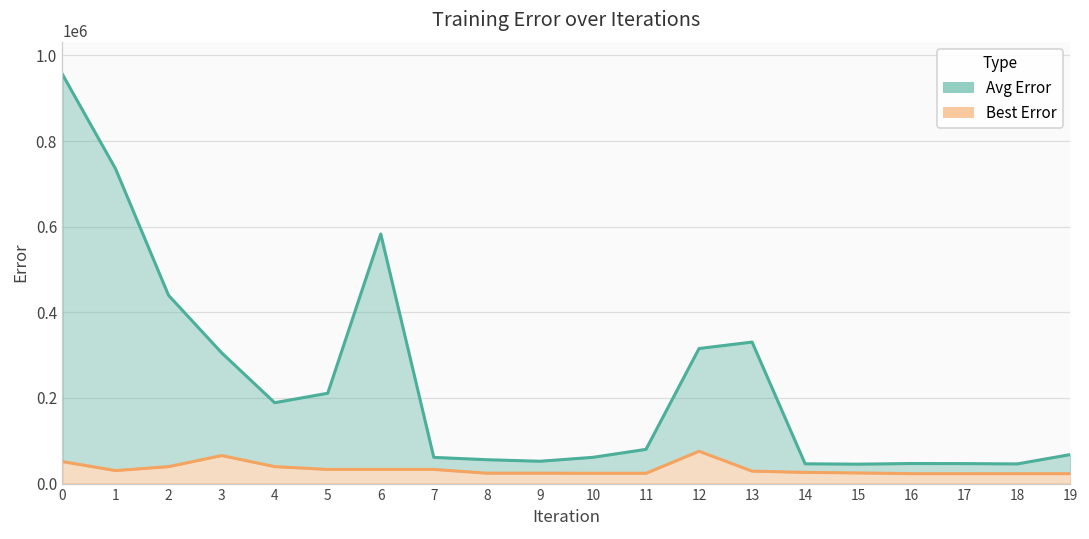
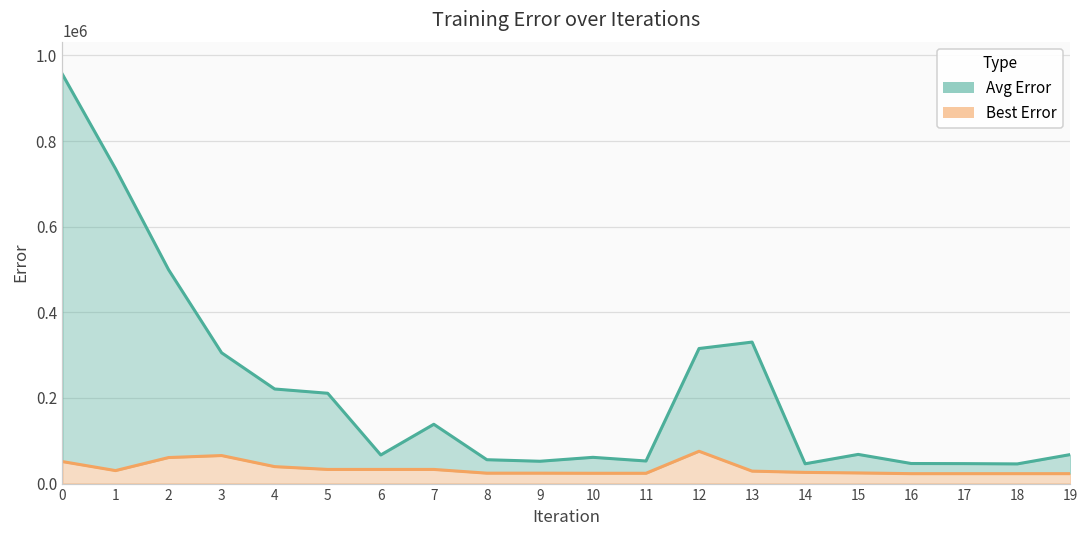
Avg Error, 2: 440000 -> 500000
Best Error, 2: 40000 -> 60000
Avg Error, 4: 190000 -> 220000
Avg Error, 6: 580000 -> 70000
Avg Error, 7: 60000 -> 140000
Avg Error, 11: 80000 -> 50000
Avg Error, 15: 50000 -> 70000
